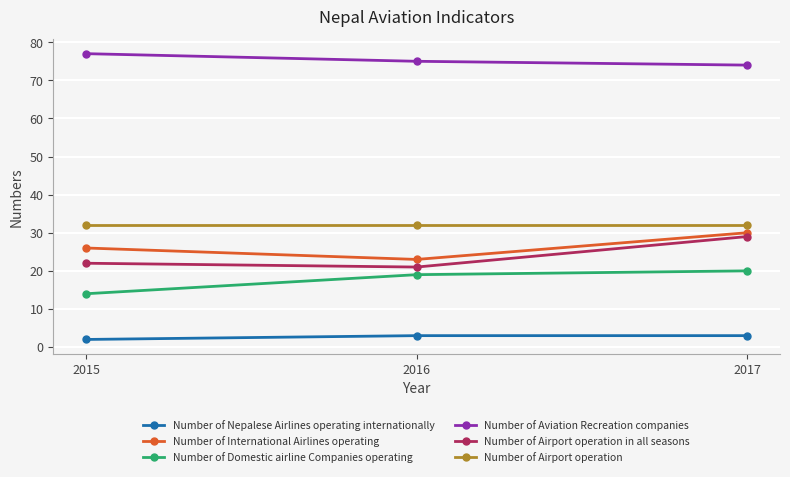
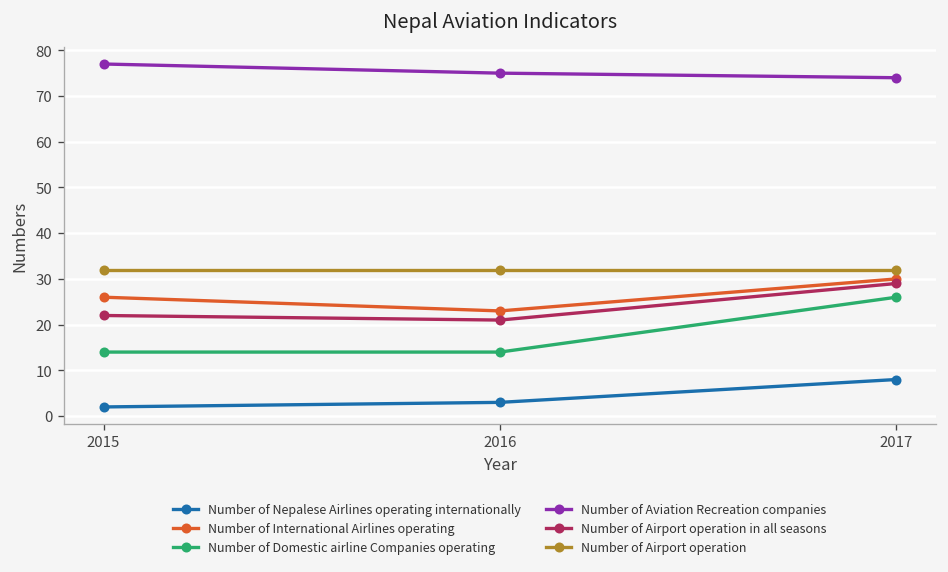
Number of Domestic airline Companies operating, 2016: 19 -> 14
Number of Nepalese Airlines operating internationally, 2017: 3 -> 8
Number of Domestic airline Companies operating, 2017: 20 -> 26
